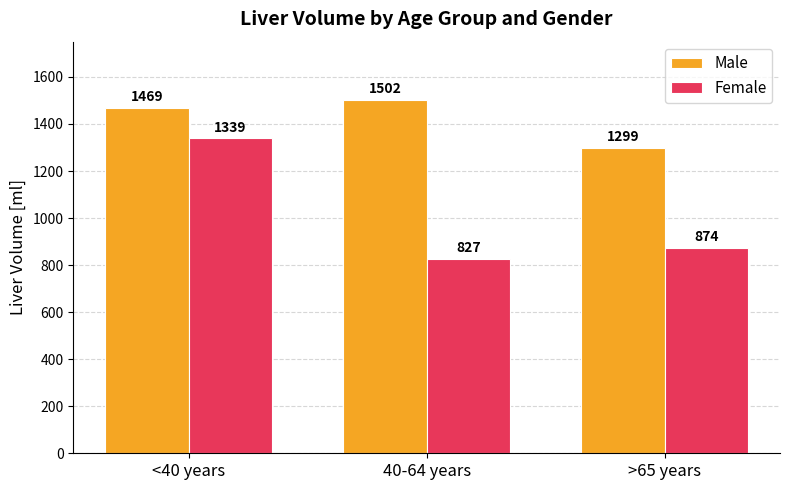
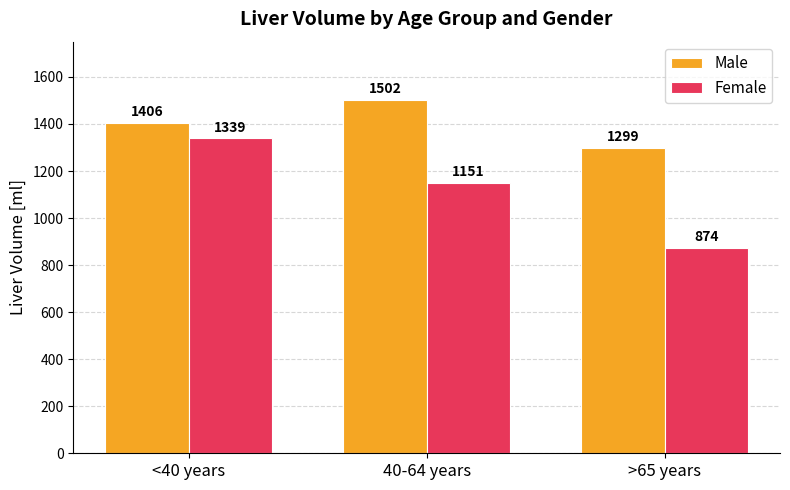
Male, <40 years: 1469 -> 1406
Female, 40-64 years: 827 -> 1151
